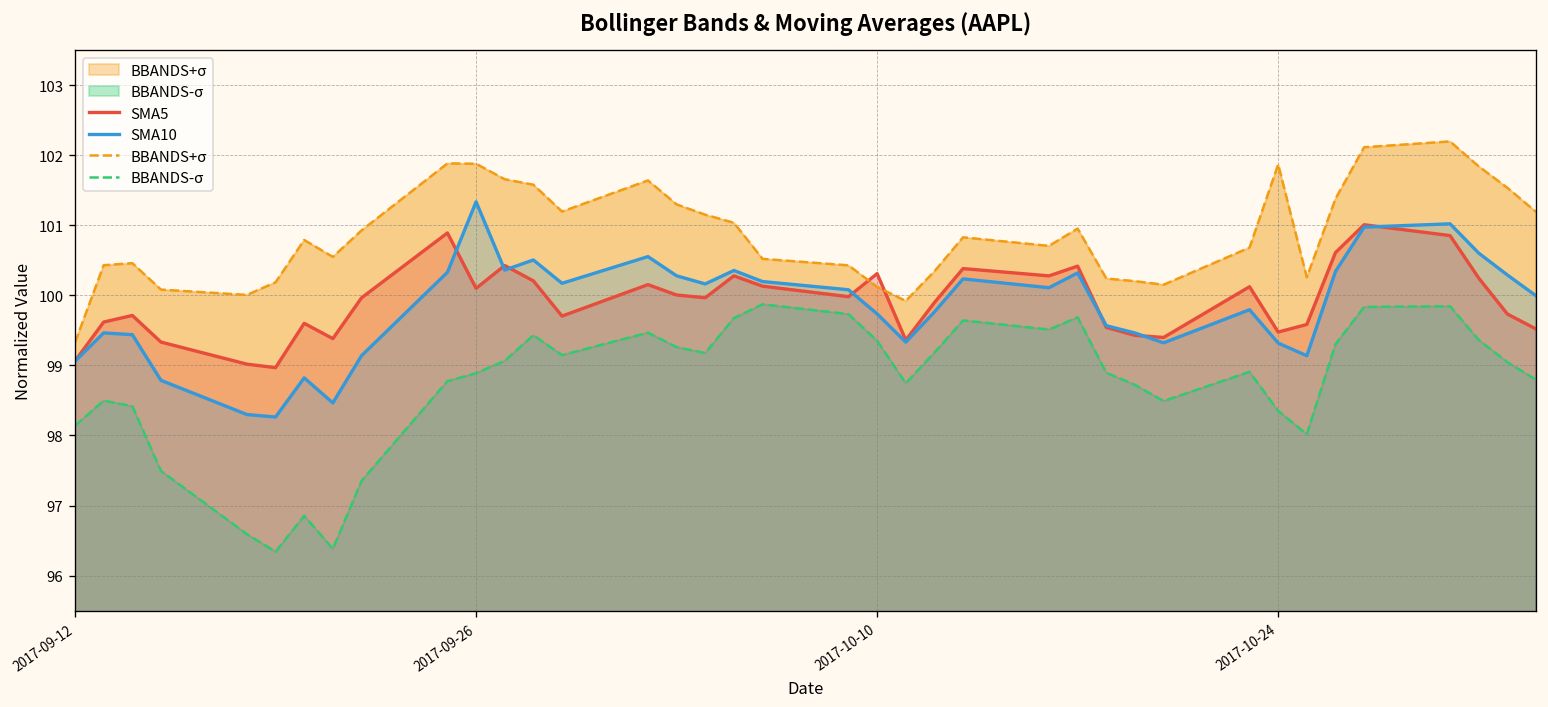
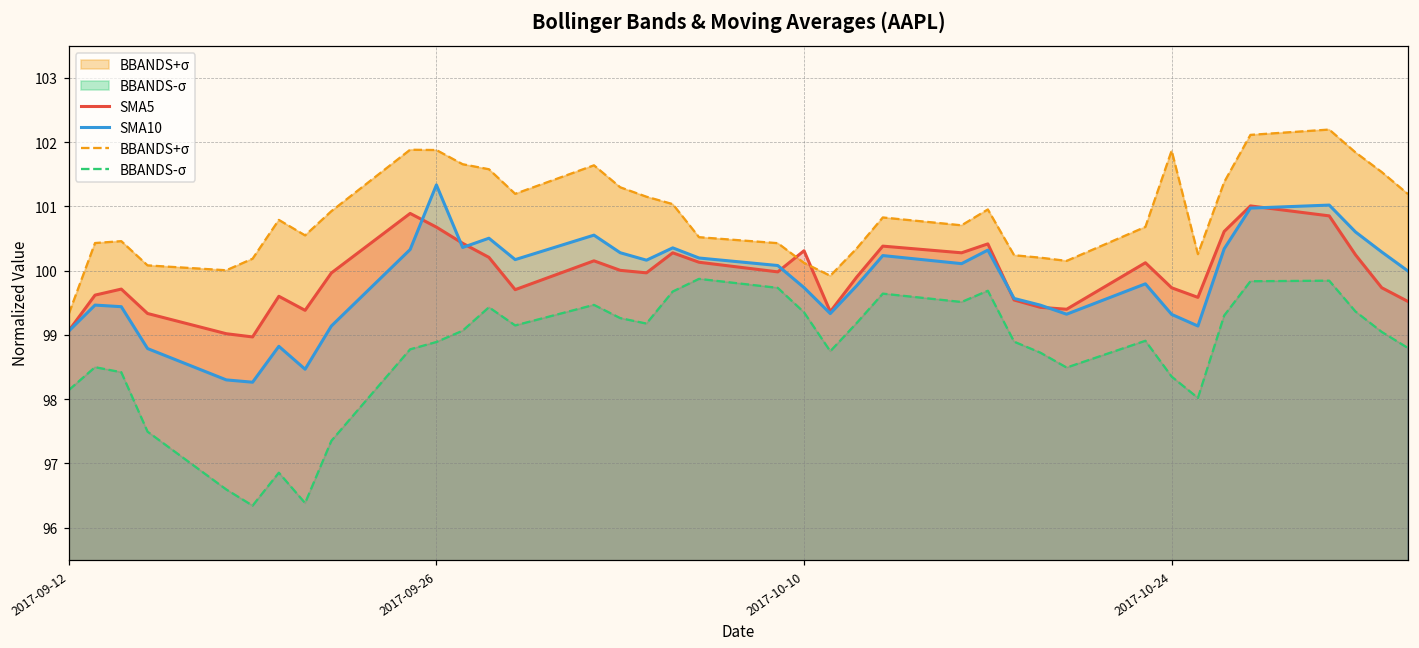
SMA5, 2017-09-26: 100.1 -> 100.7
SMA5, 2017-10-24: 99.5 -> 99.7
